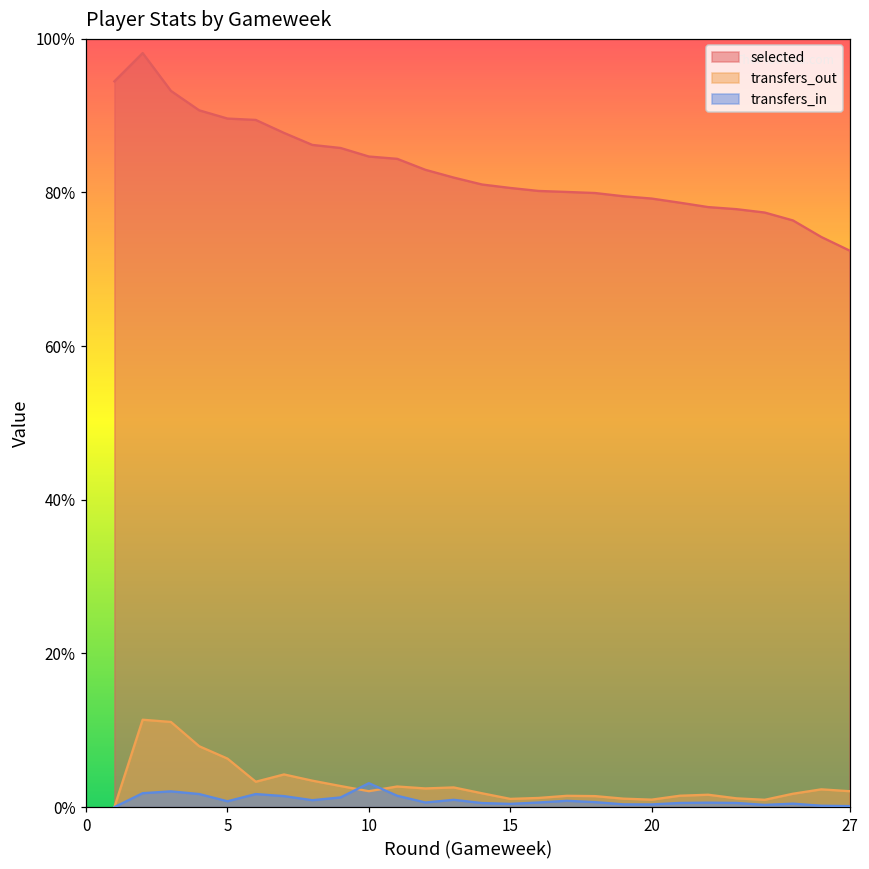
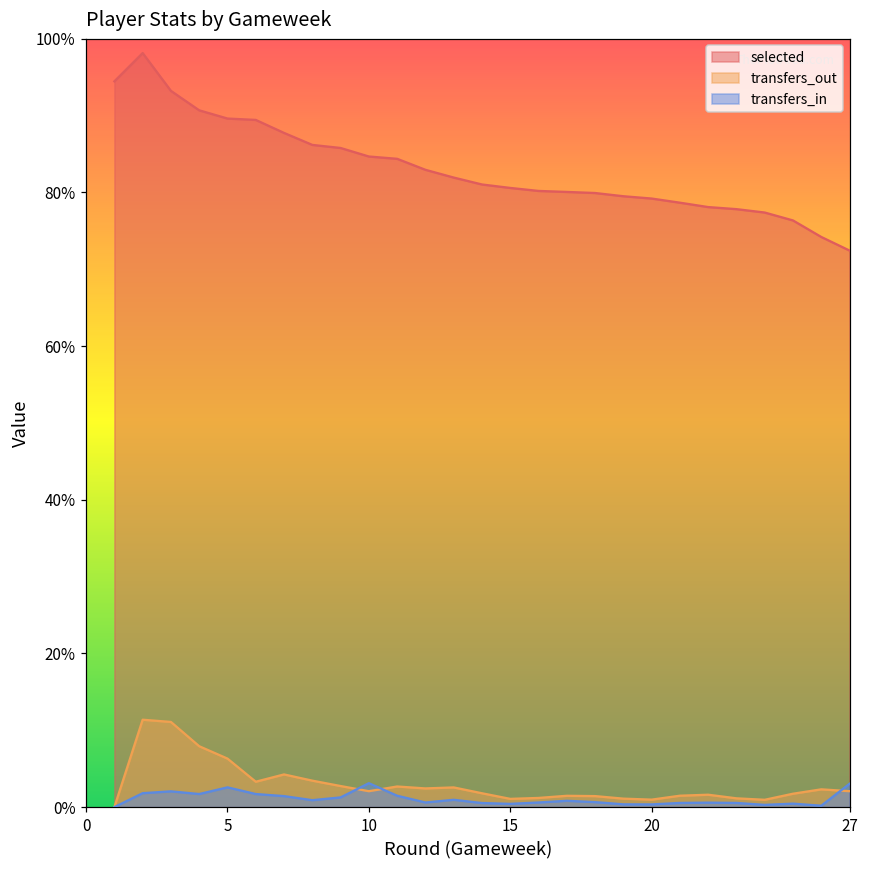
transfers_in, 5: 1% -> 3%
transfers_in, 27: 0% -> 3%
